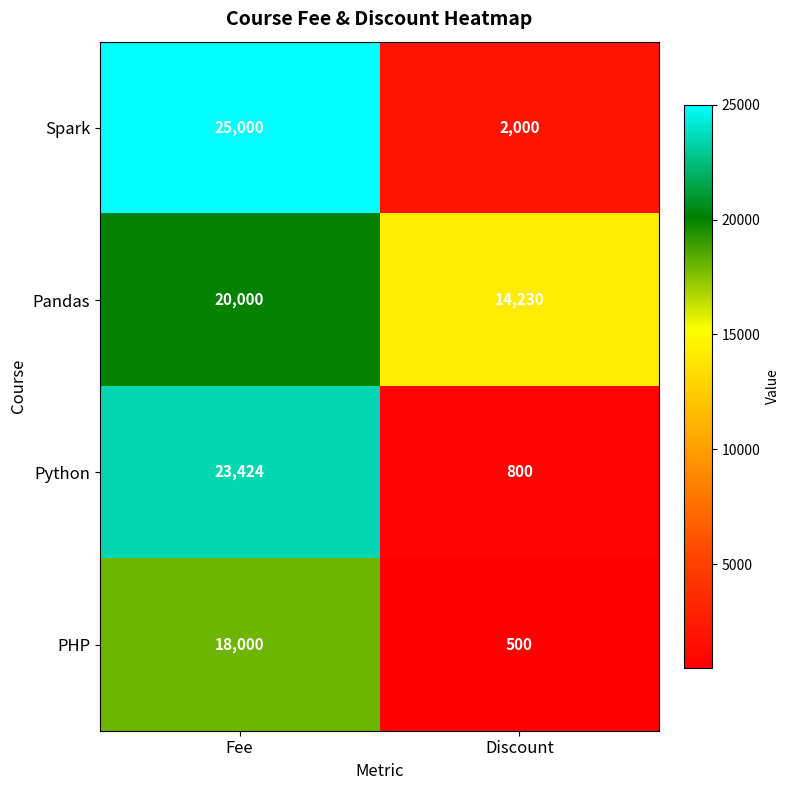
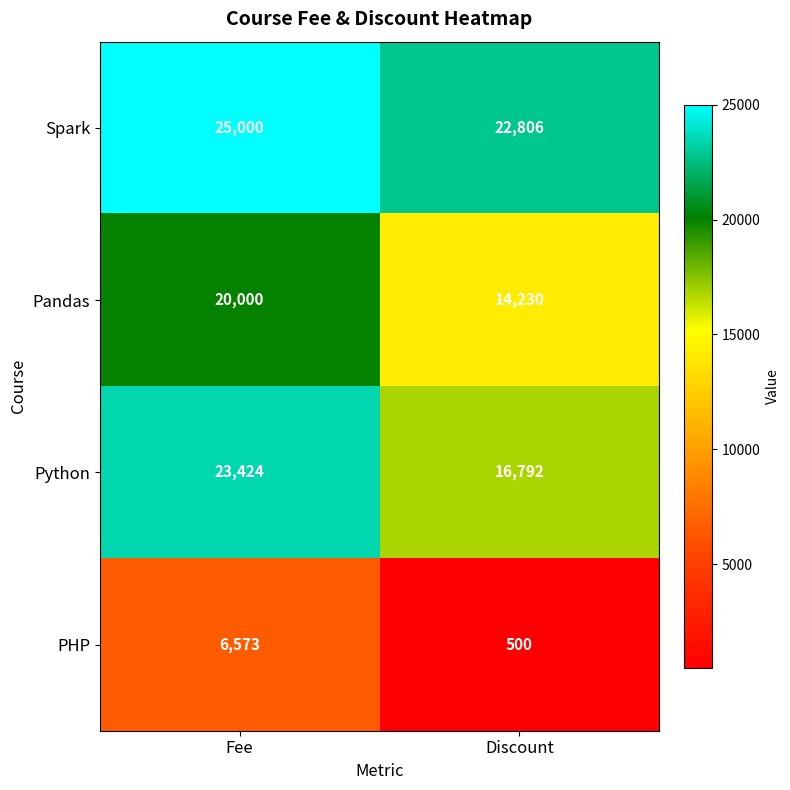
Spark, Discount: 2,000 -> 22,806
Python, Discount: 800 -> 16,792
PHP, Fee: 18,000 -> 6,573
